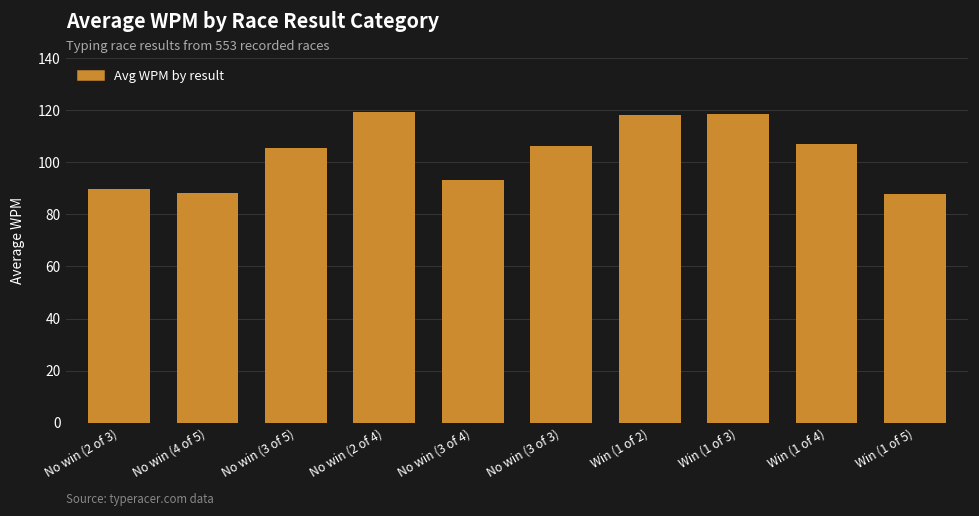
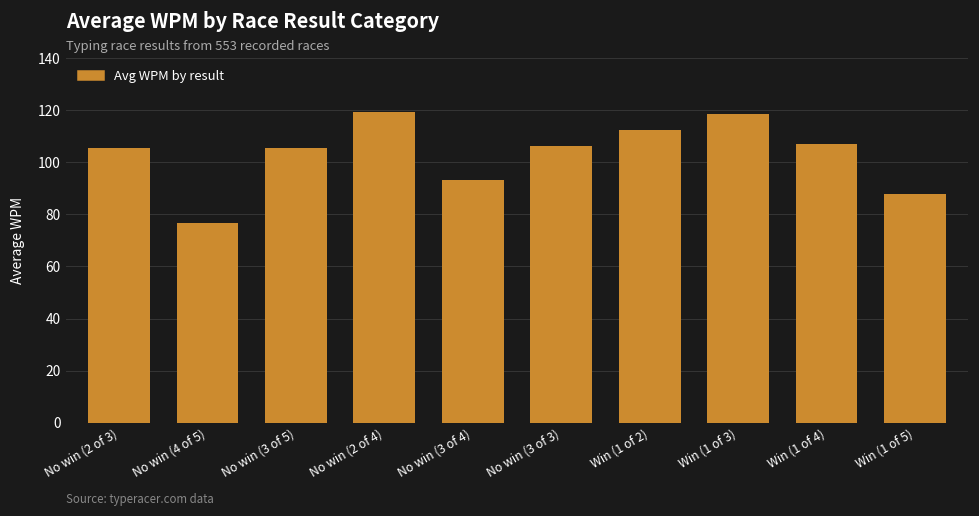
No win (2 of 3): 90 -> 105
No win (4 of 5): 88 -> 77
Win (1 of 2): 118 -> 113
